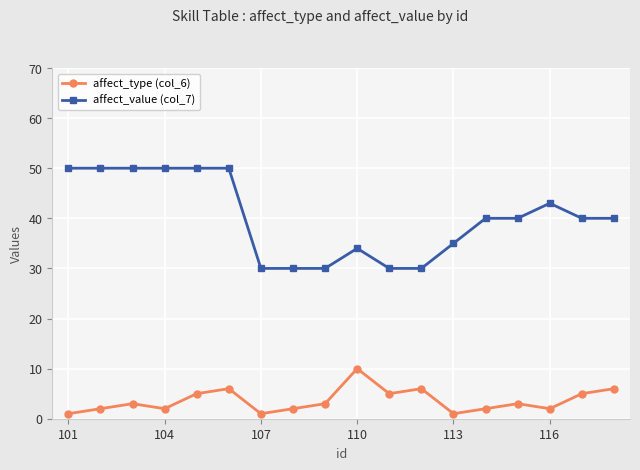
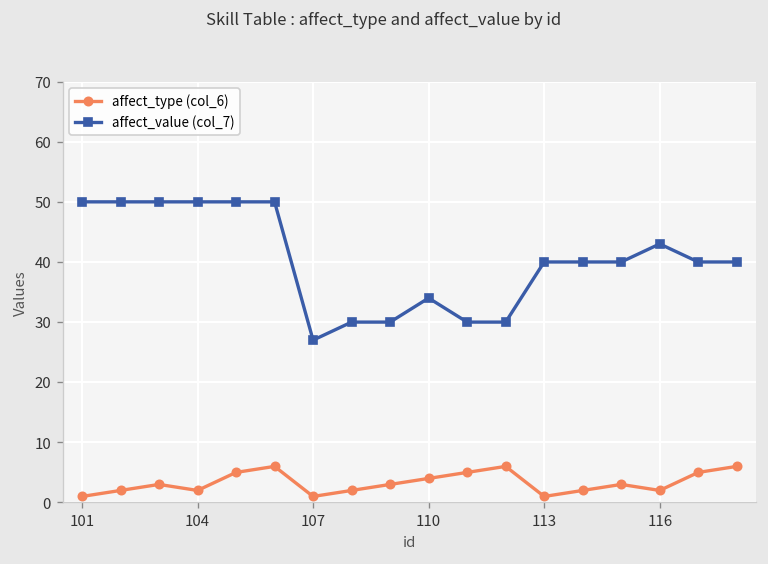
affect_value (col_7), 107: 30 -> 27
affect_type (col_6), 110: 10 -> 4
affect_value (col_7), 113: 35 -> 40
